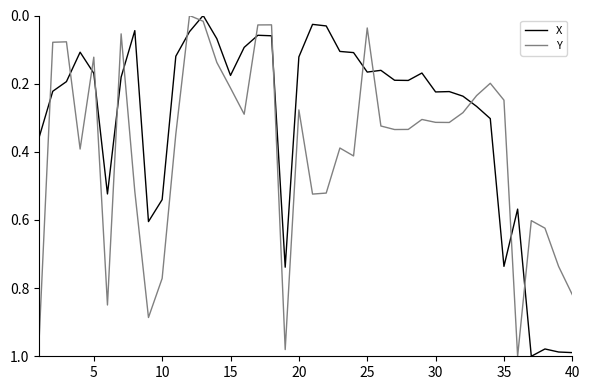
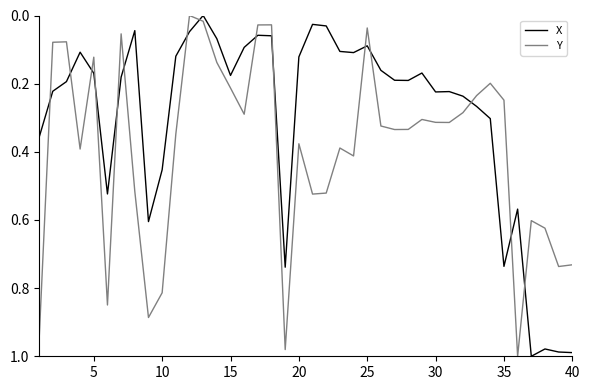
X, 10: 0.54 -> 0.45
Y, 10: 0.77 -> 0.81
Y, 20: 0.28 -> 0.38
X, 25: 0.17 -> 0.09
Y, 40: 0.82 -> 0.73
